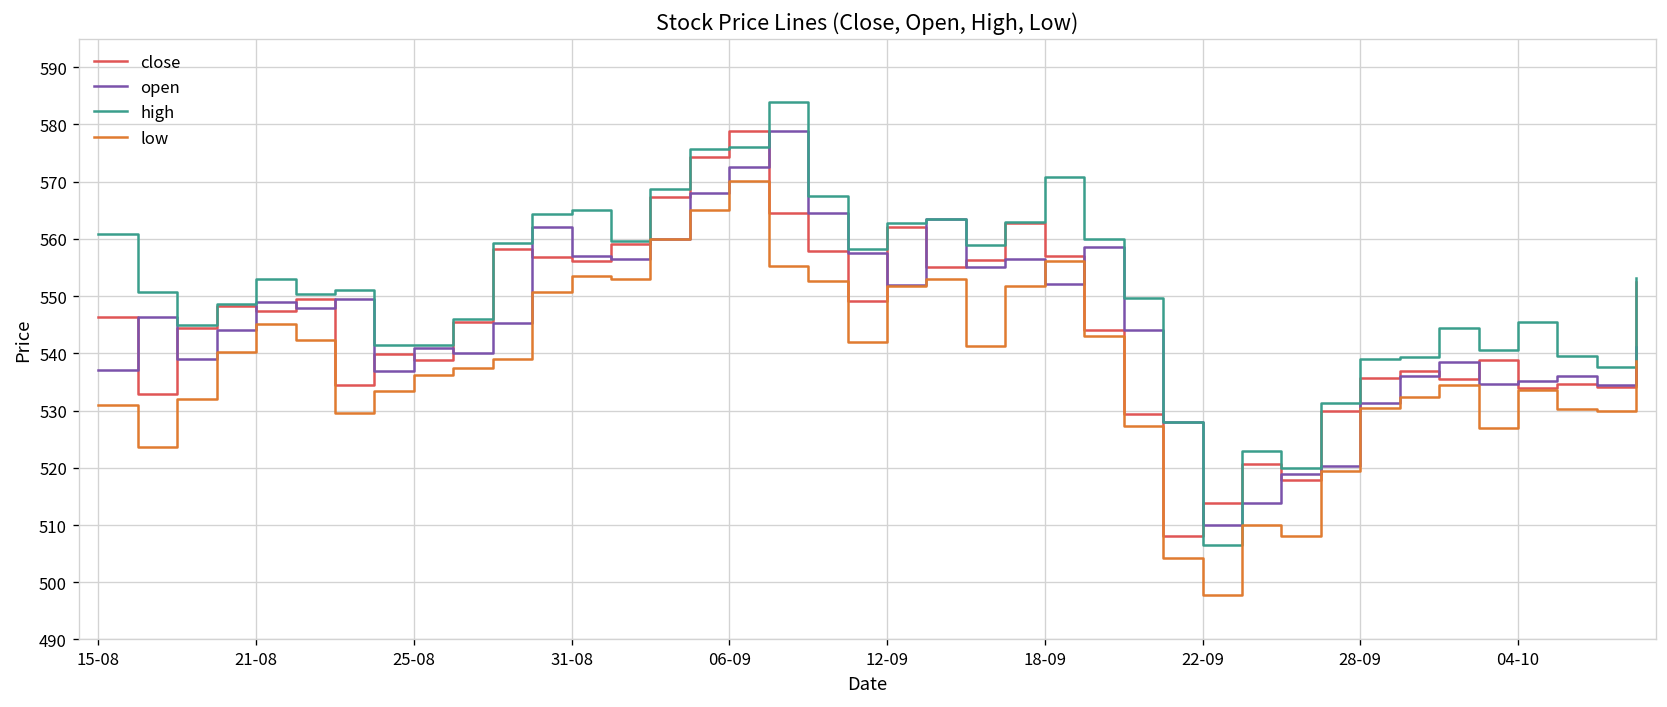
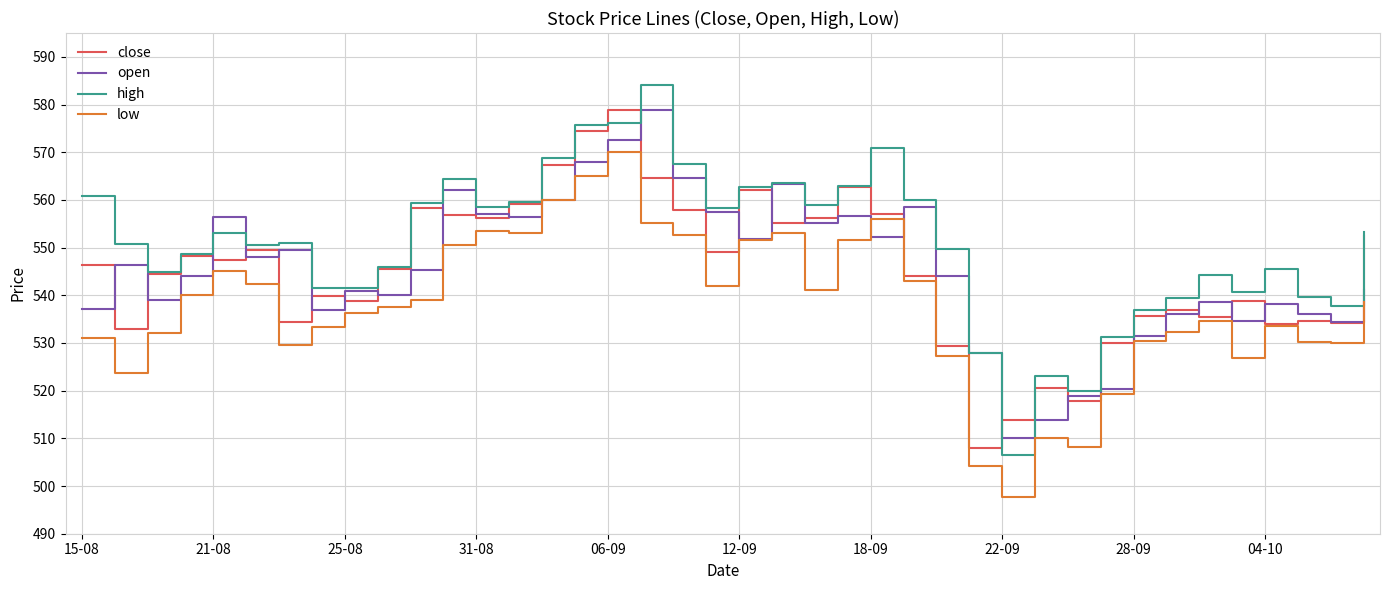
open, 21-08: 549 -> 557
high, 31-08: 565 -> 558
high, 28-09: 539 -> 537
open, 04-10: 535 -> 538
